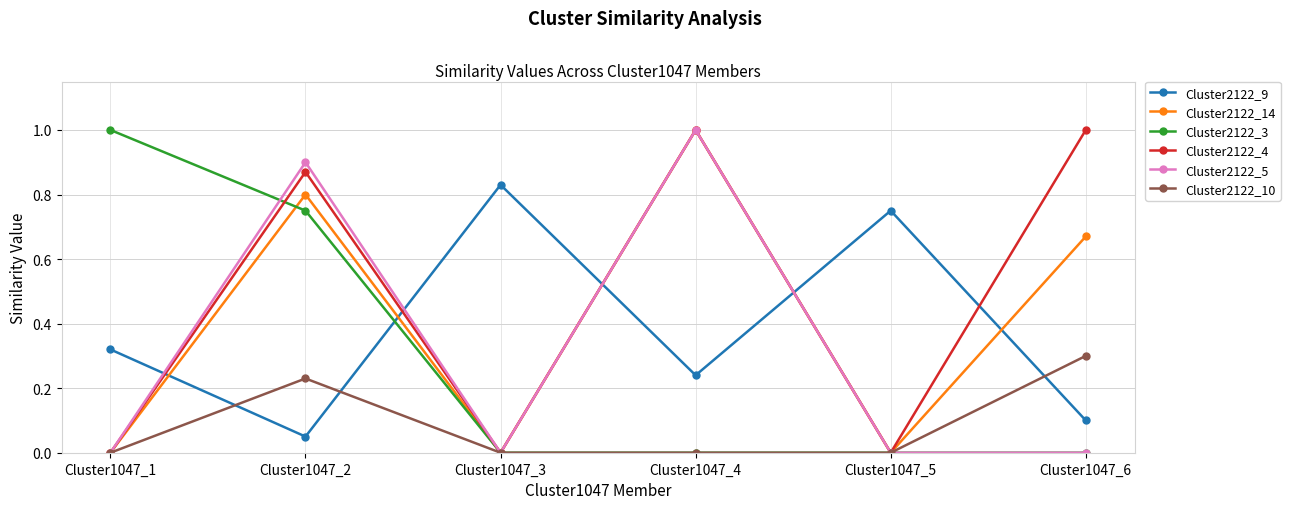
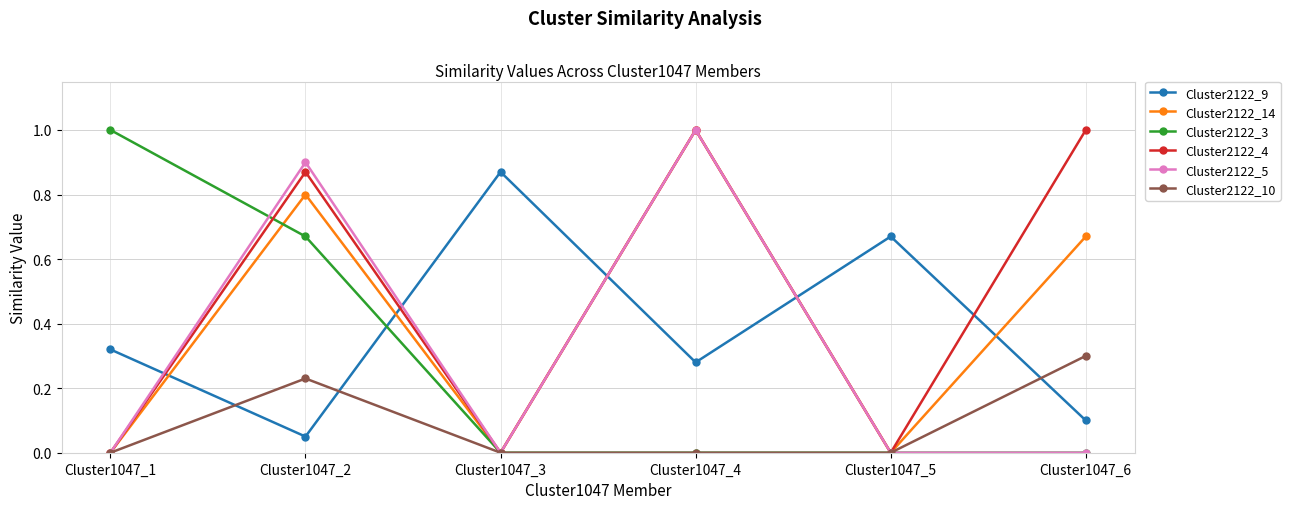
Cluster2122_3, Cluster1047_2: 0.75 -> 0.67
Cluster2122_9, Cluster1047_3: 0.83 -> 0.87
Cluster2122_9, Cluster1047_4: 0.24 -> 0.28
Cluster2122_9, Cluster1047_5: 0.75 -> 0.67
